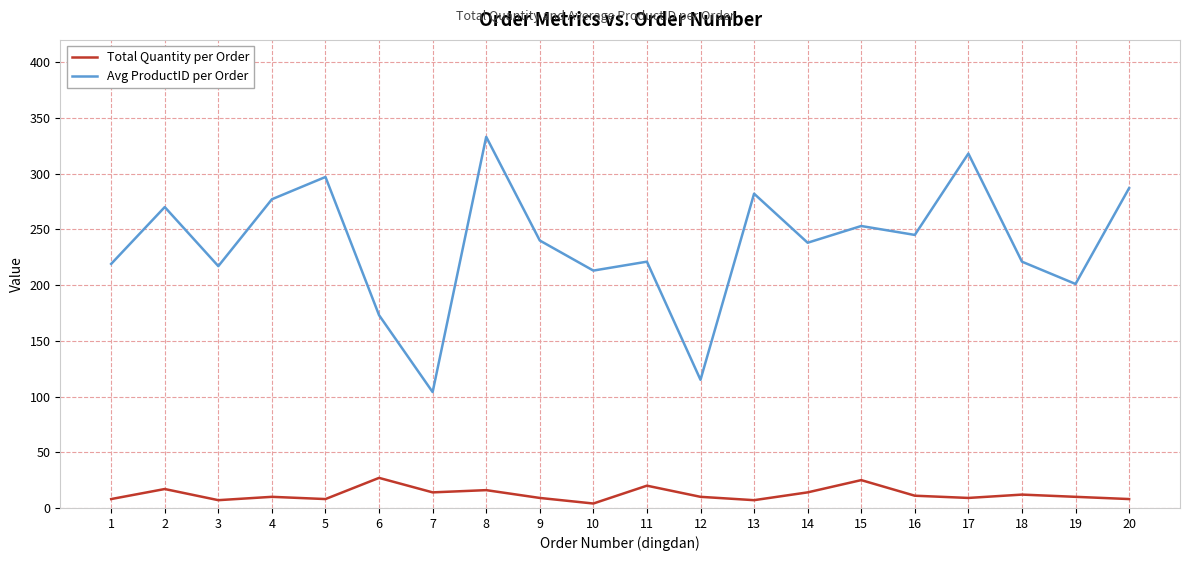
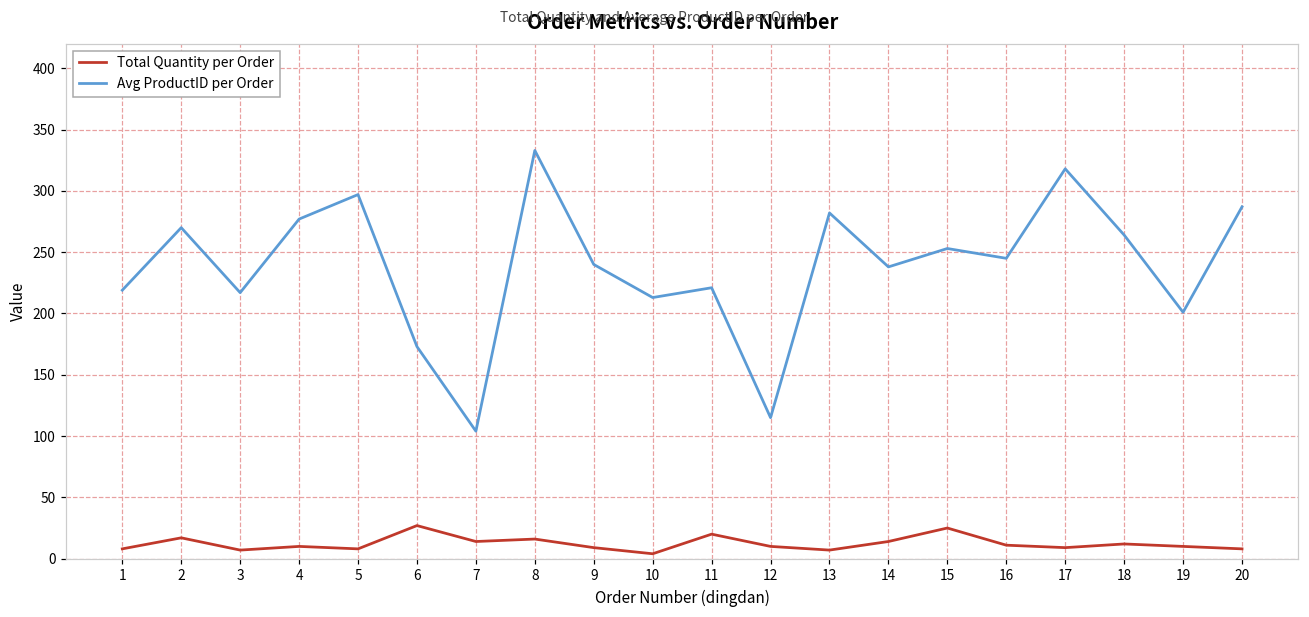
Avg ProductID per Order, 18: 221 -> 264
